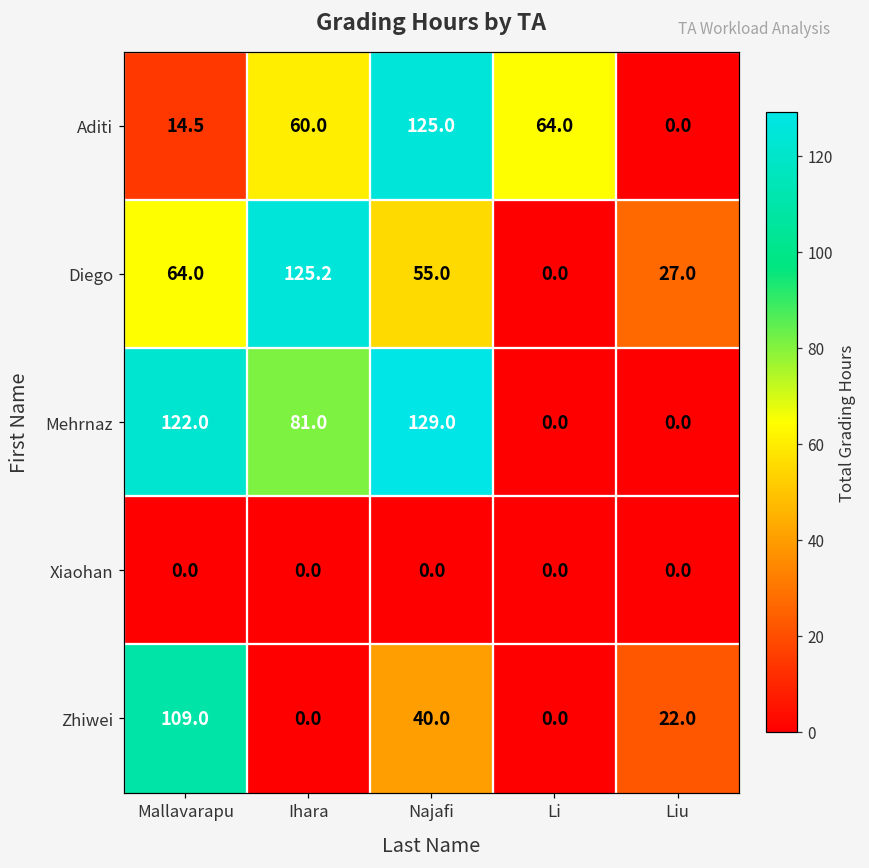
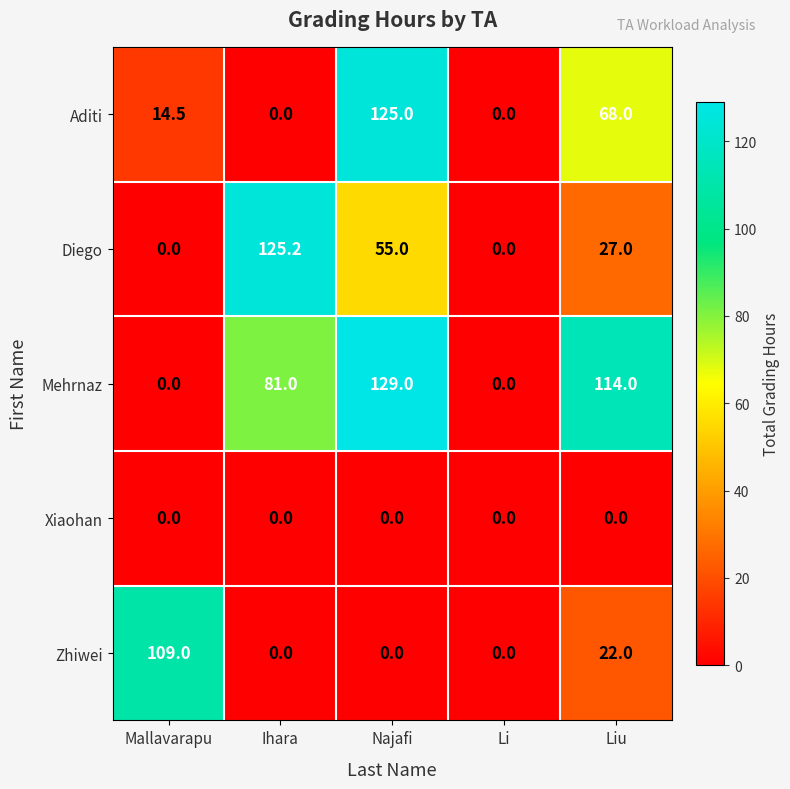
Aditi, Ihara: 60.0 -> 0.0
Aditi, Li: 64.0 -> 0.0
Aditi, Liu: 0.0 -> 68.0
Diego, Mallavarapu: 64.0 -> 0.0
Mehrnaz, Mallavarapu: 122.0 -> 0.0
Mehrnaz, Liu: 0.0 -> 114.0
Zhiwei, Najafi: 40.0 -> 0.0
